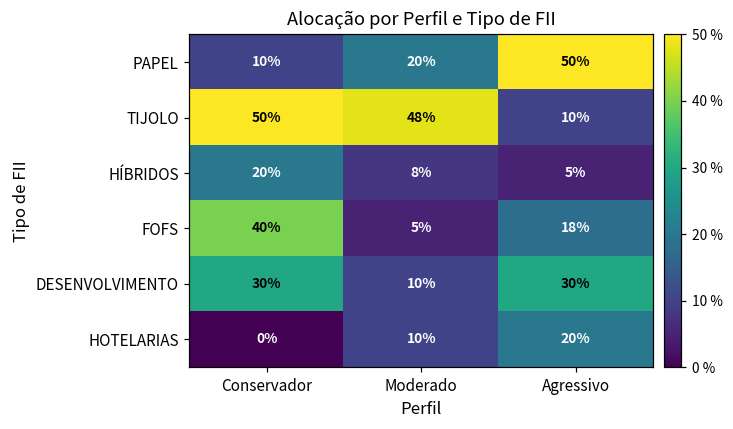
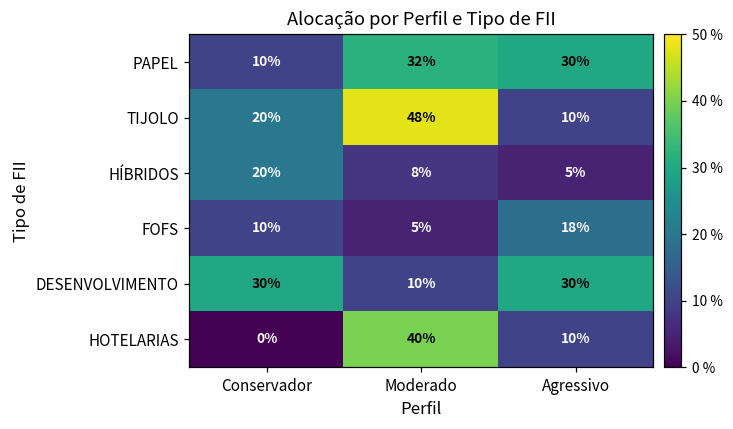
PAPEL, Moderado: 20% -> 32%
PAPEL, Agressivo: 50% -> 30%
TIJOLO, Conservador: 50% -> 20%
FOFS, Conservador: 40% -> 10%
HOTELARIAS, Moderado: 10% -> 40%
HOTELARIAS, Agressivo: 20% -> 10%
